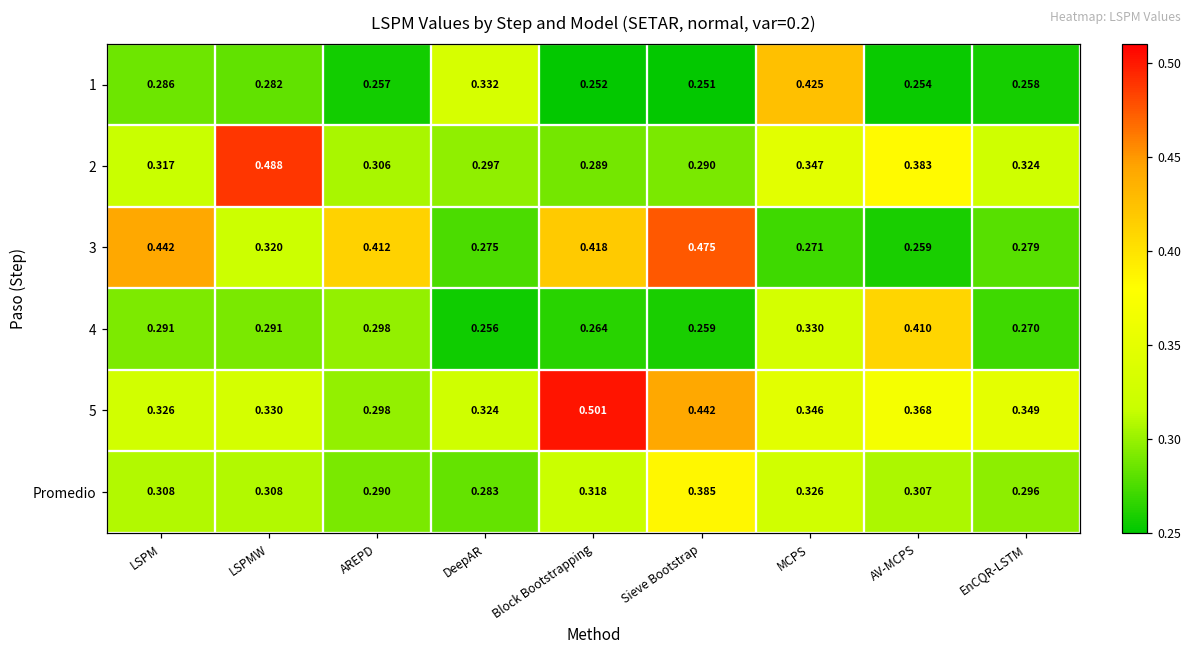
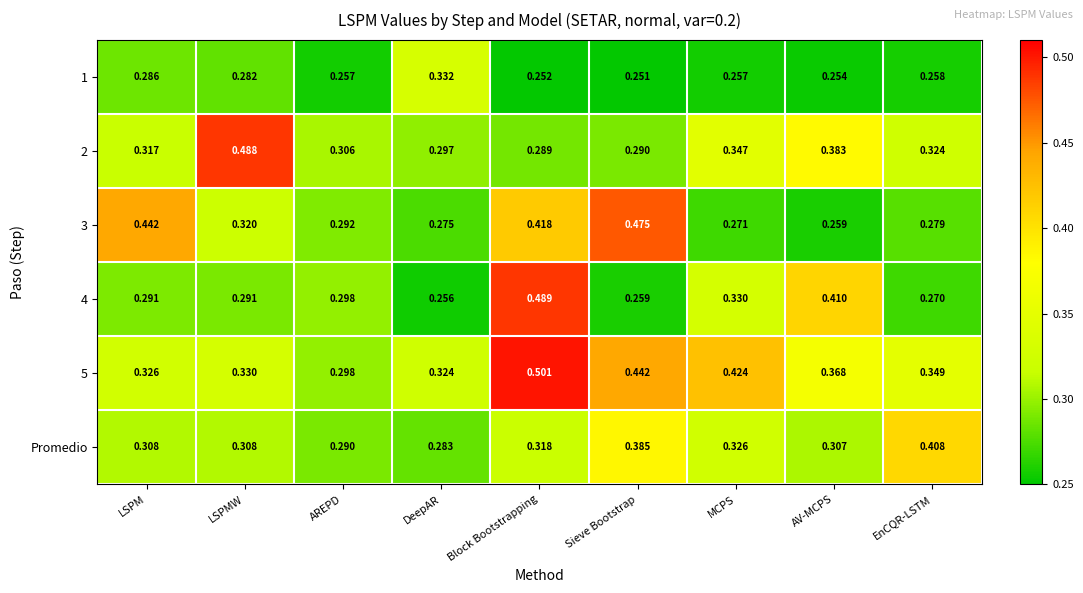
1, MCPS: 0.425 -> 0.257
3, AREPD: 0.412 -> 0.292
4, Block Bootstrapping: 0.264 -> 0.489
5, MCPS: 0.346 -> 0.424
Promedio, EnCQR-LSTM: 0.296 -> 0.408
